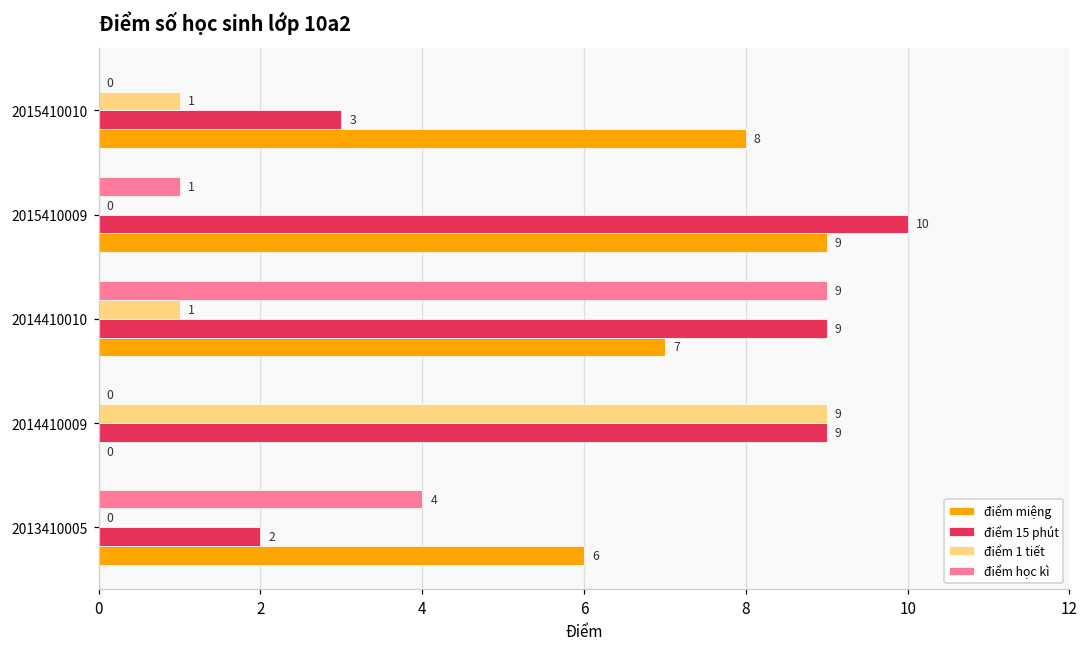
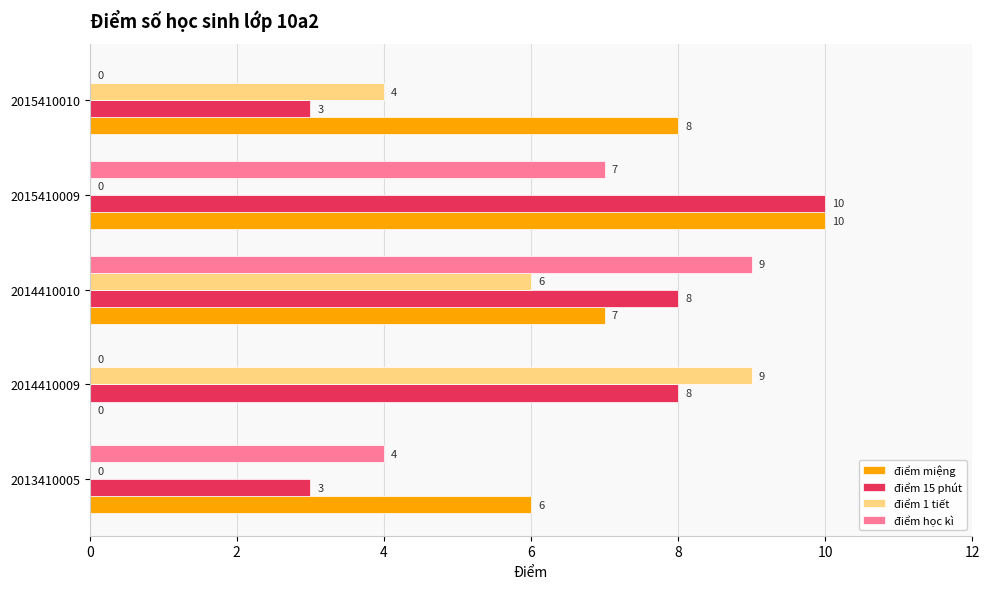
điểm 1 tiết, 2015410010: 1 -> 4
điểm học kì, 2015410009: 1 -> 7
điểm miệng, 2015410009: 9 -> 10
điểm 1 tiết, 2014410010: 1 -> 6
điểm 15 phút, 2014410010: 9 -> 8
điểm 15 phút, 2014410009: 9 -> 8
điểm 15 phút, 2013410005: 2 -> 3
